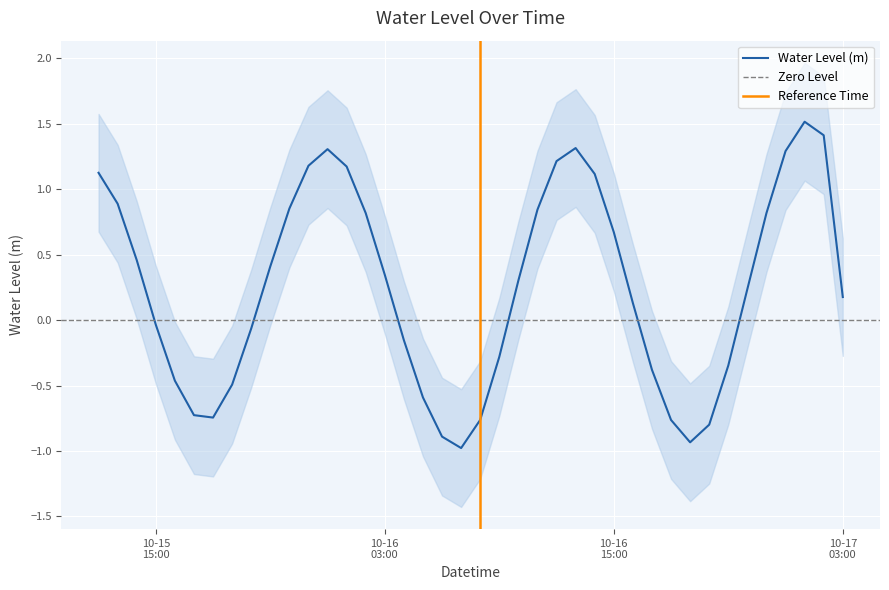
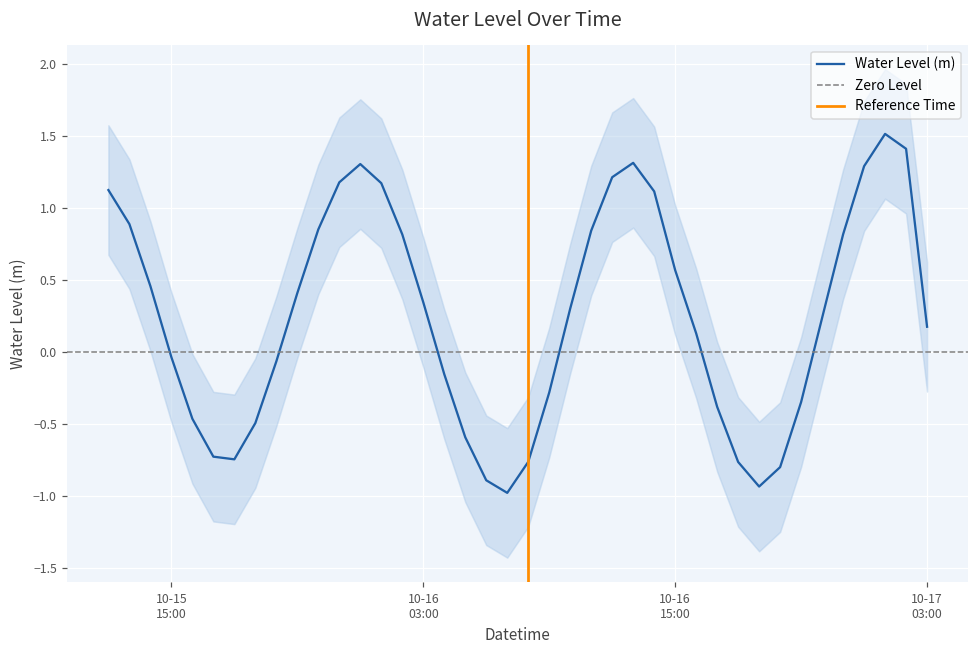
Water Level (m), 10-16 15:00: 0.67 -> 0.57
